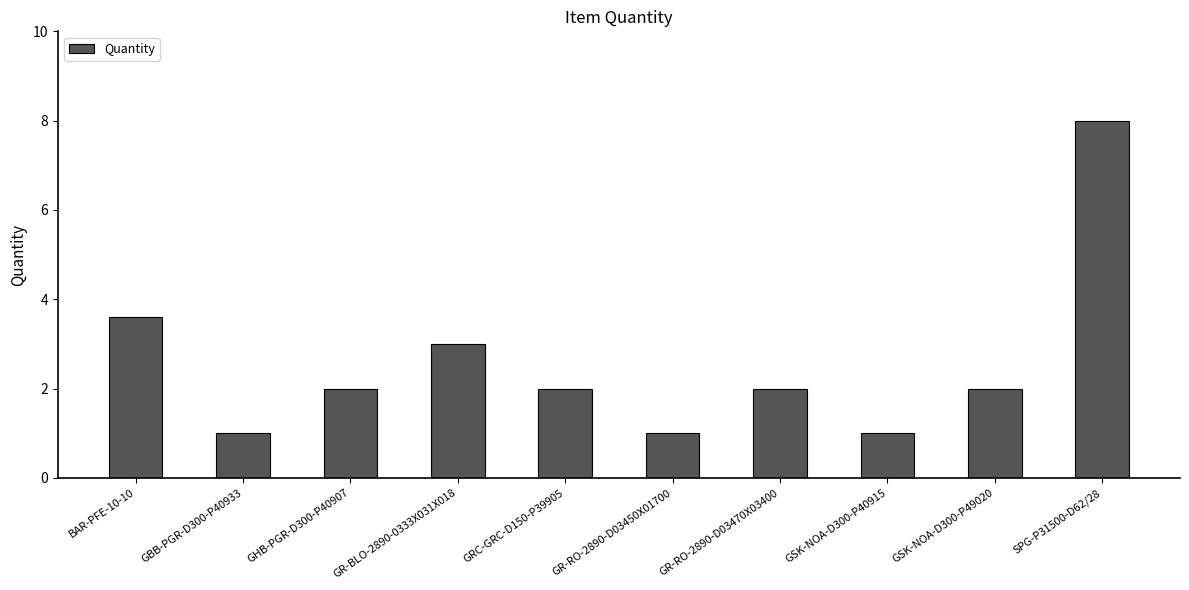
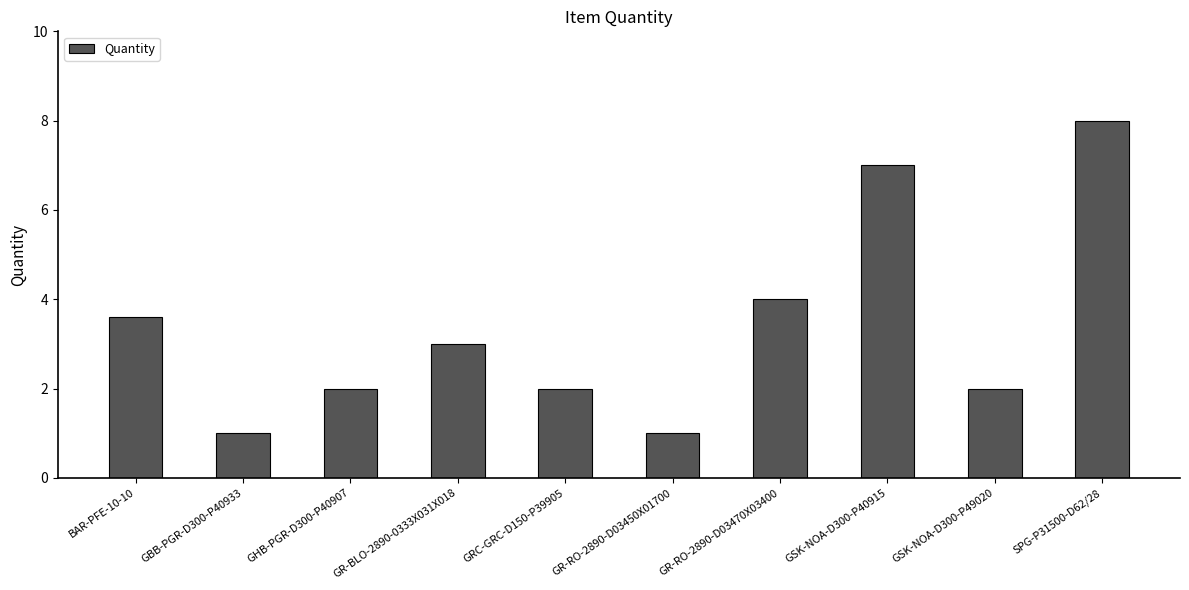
GR-RO-2890-D03470X03400: 2 -> 4
GSK-NOA-D300-P40915: 1 -> 7
